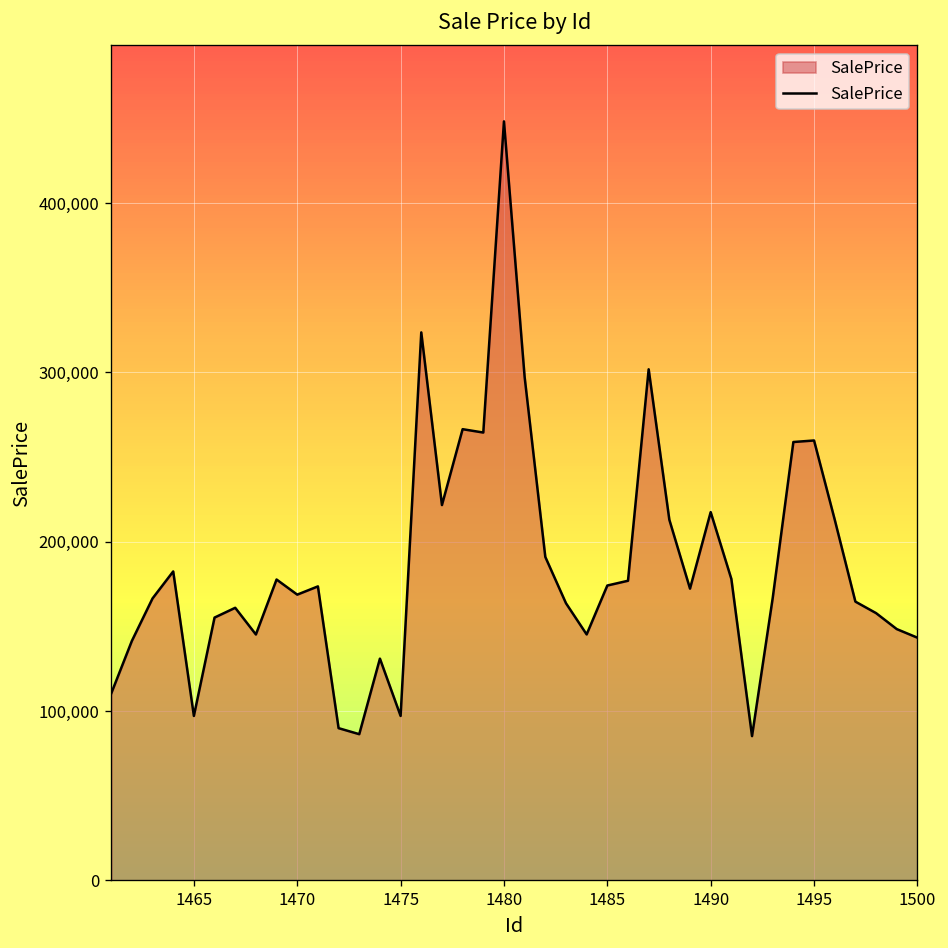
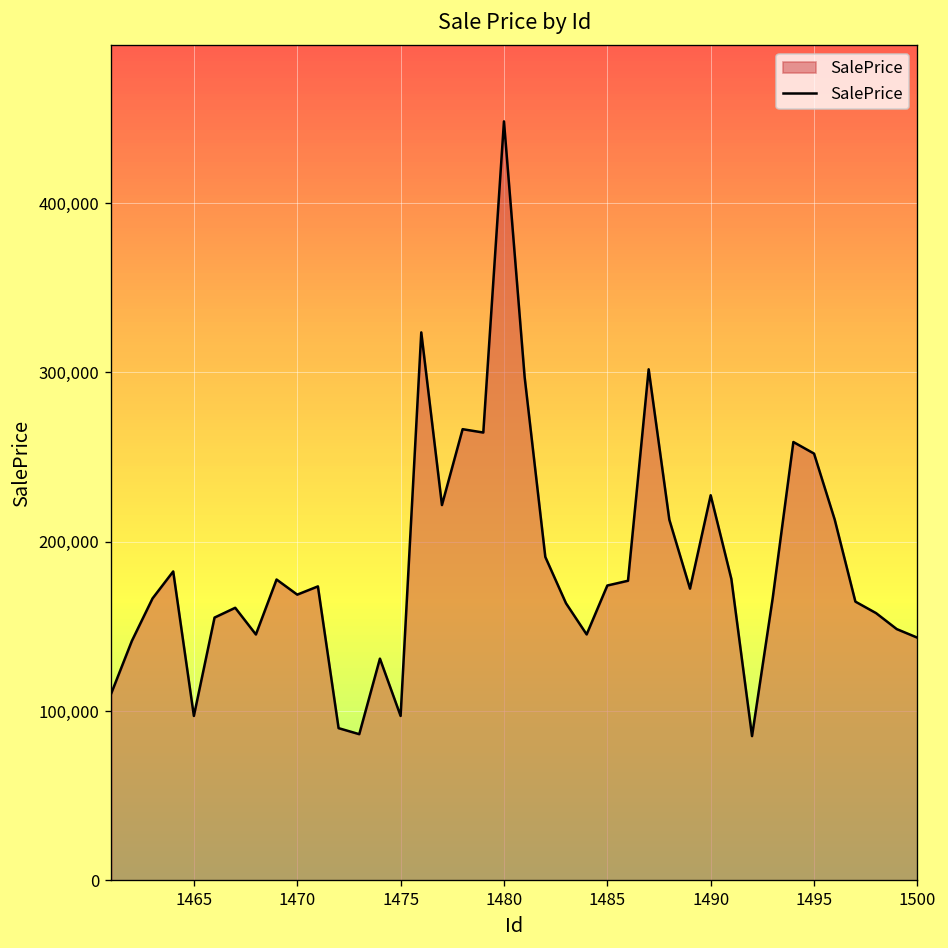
1490: 218,000 -> 227,000
1495: 260,000 -> 252,000
